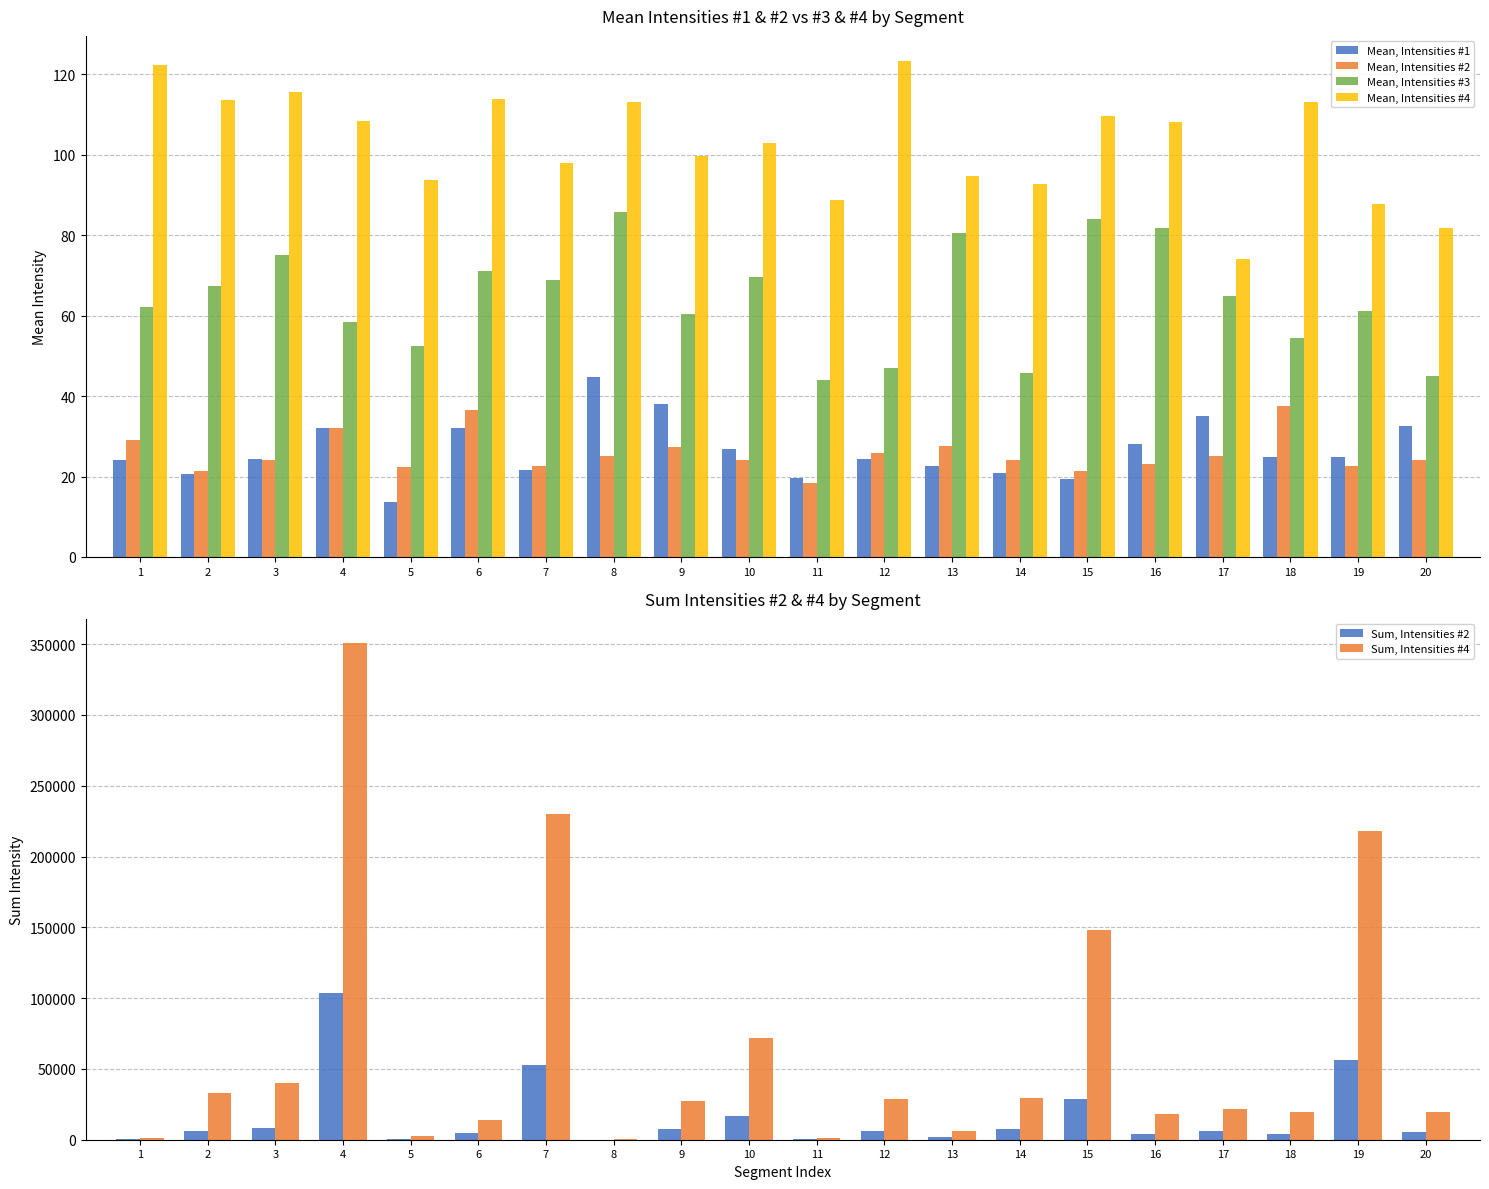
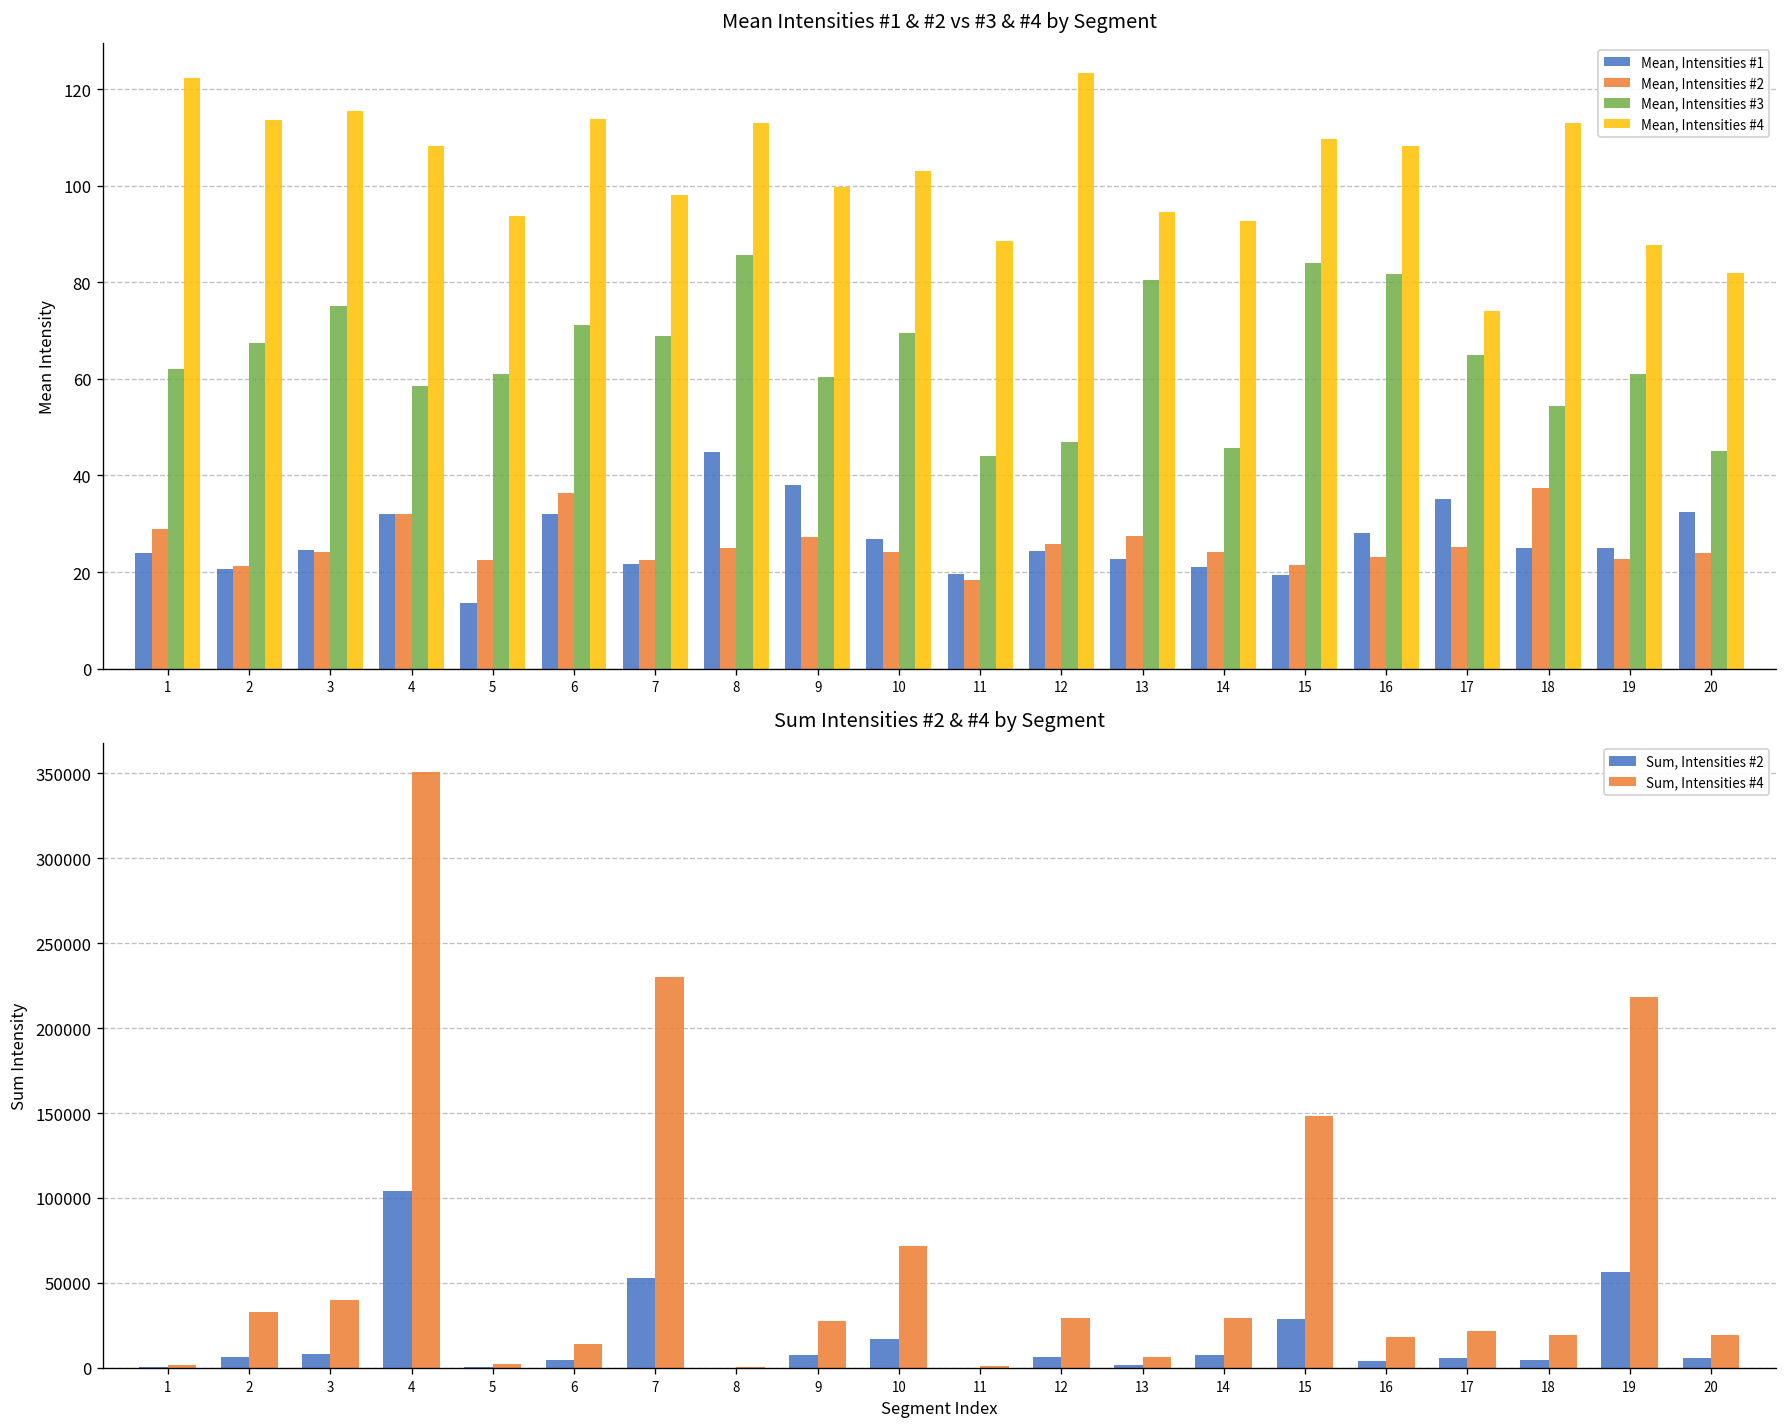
Mean Intensities #1 & #2 vs #3 & #4 by Segment, Mean, Intensities #3, 5: 52 -> 61
